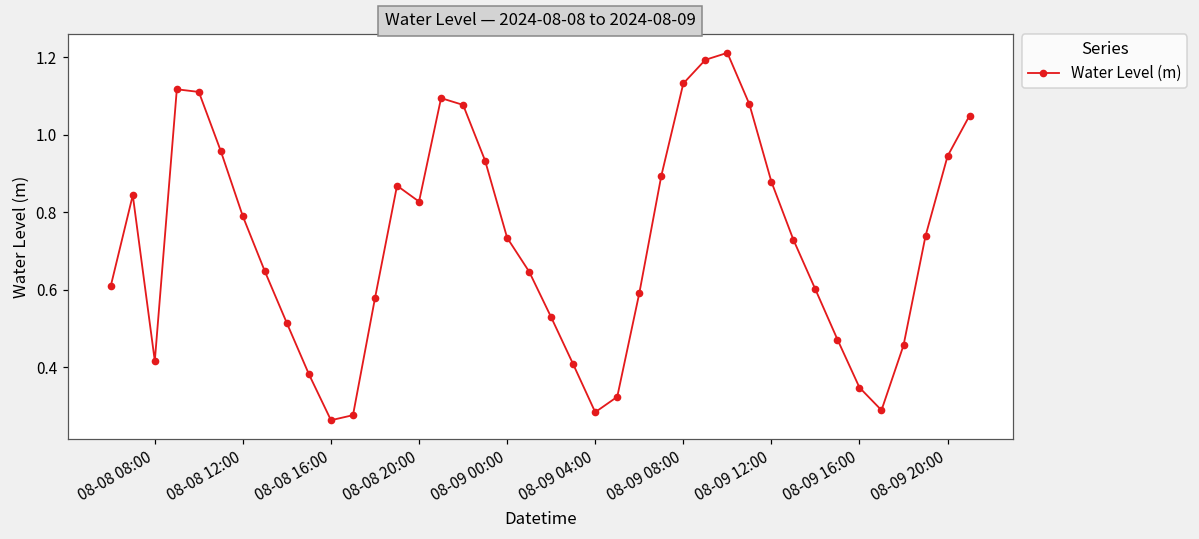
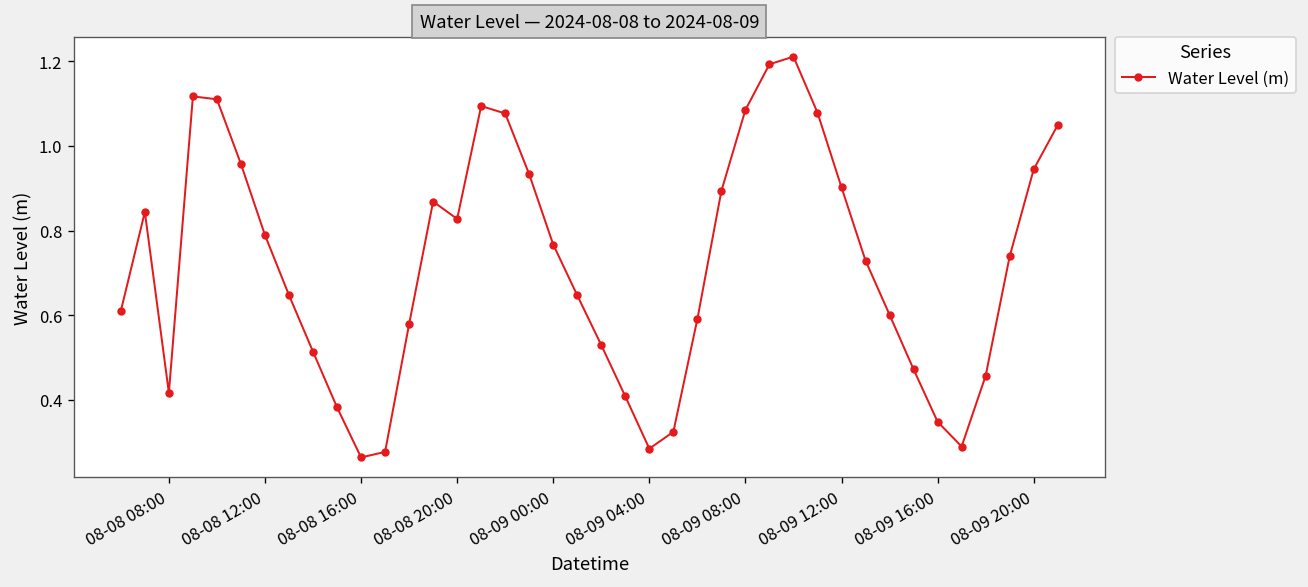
08-09 00:00: 0.73 -> 0.77
08-09 08:00: 1.13 -> 1.09
08-09 12:00: 0.88 -> 0.90
